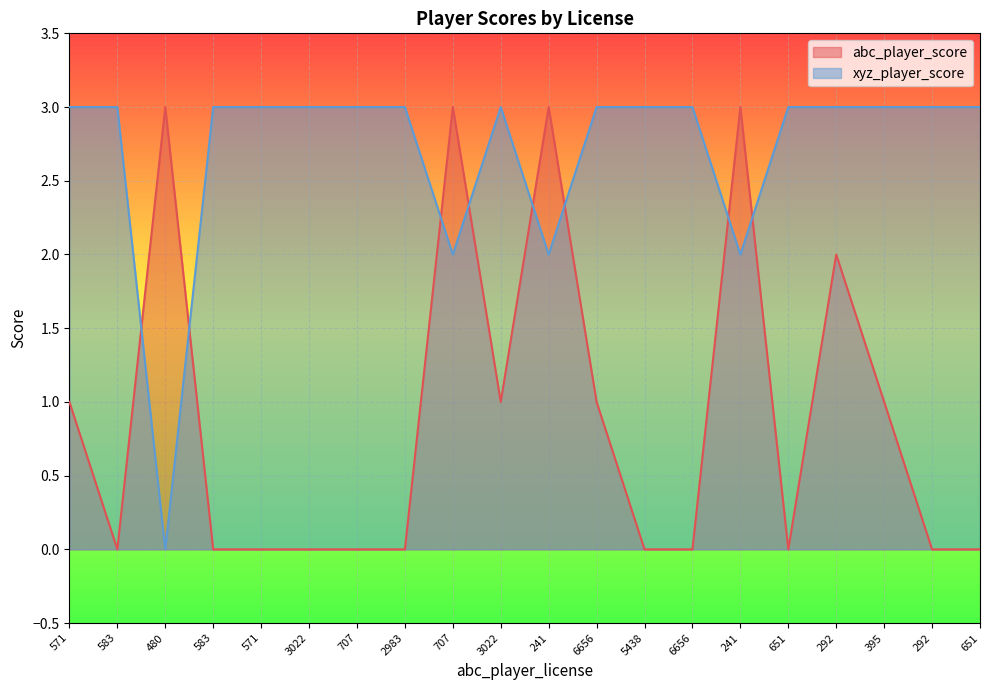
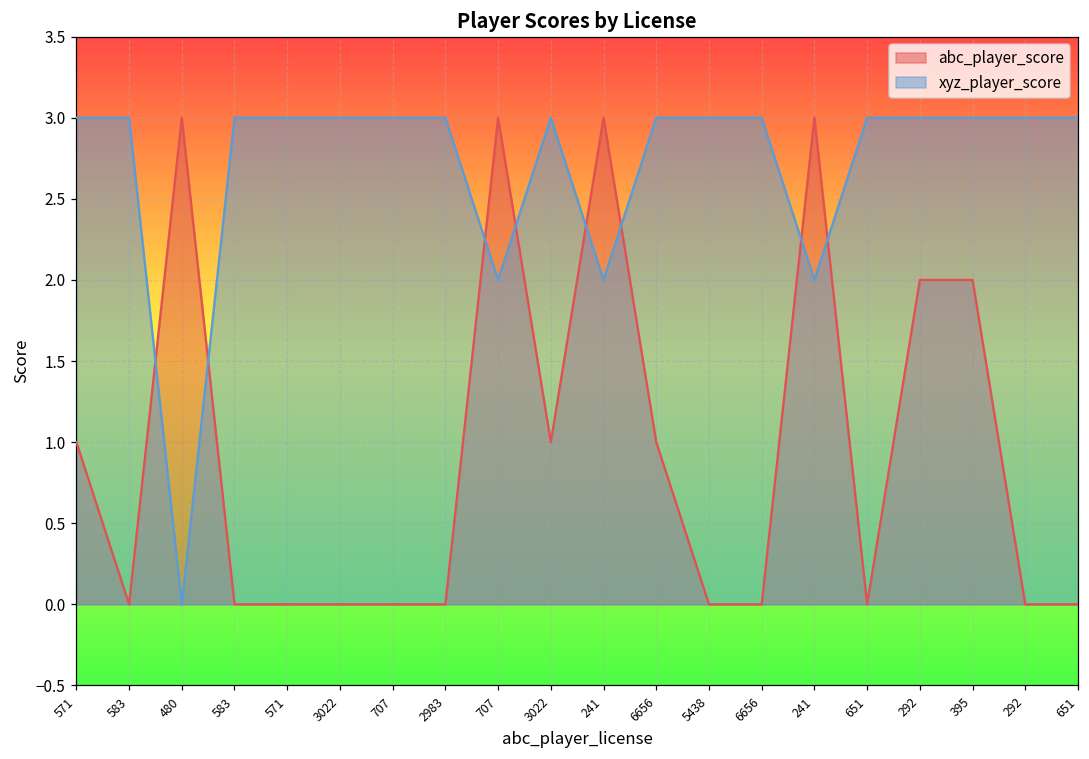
abc_player_score, 395: 1 -> 2
